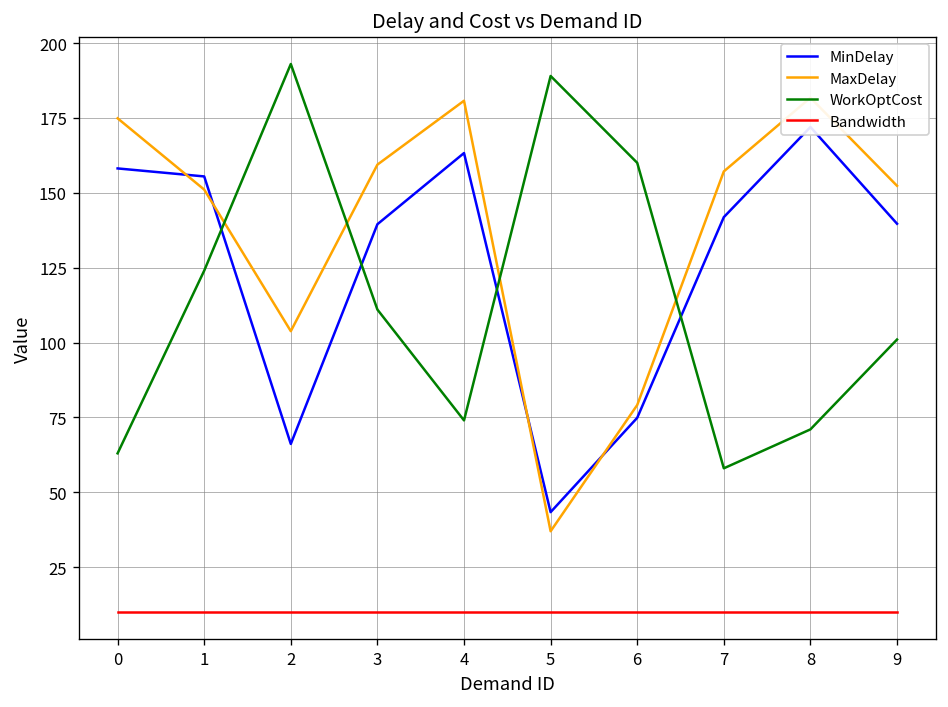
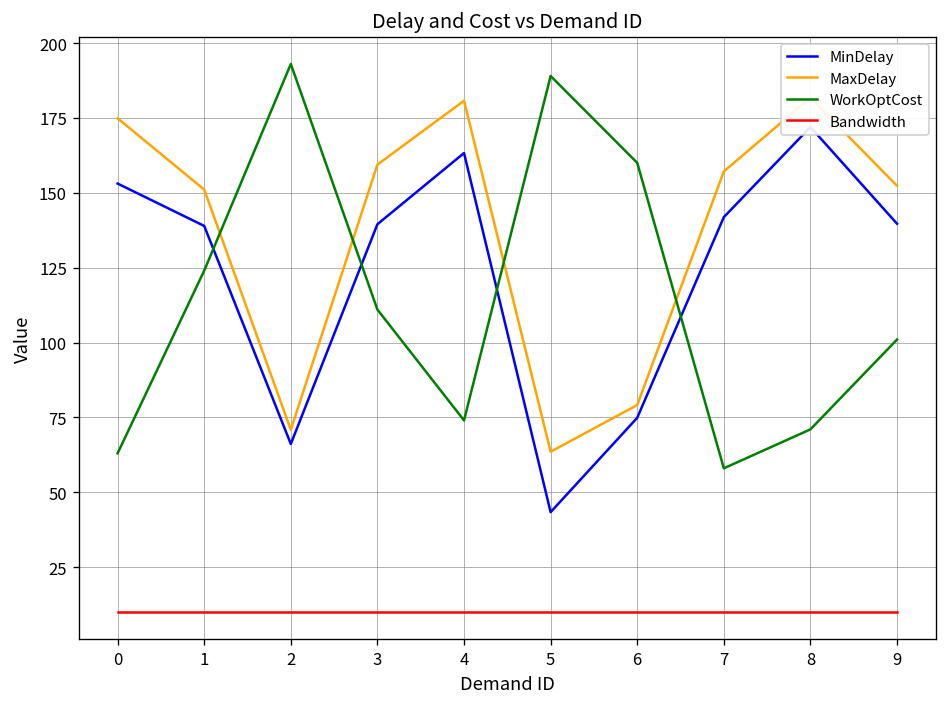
MinDelay, 0: 158 -> 153
MinDelay, 1: 155 -> 139
MaxDelay, 2: 104 -> 71
MaxDelay, 5: 37 -> 64
